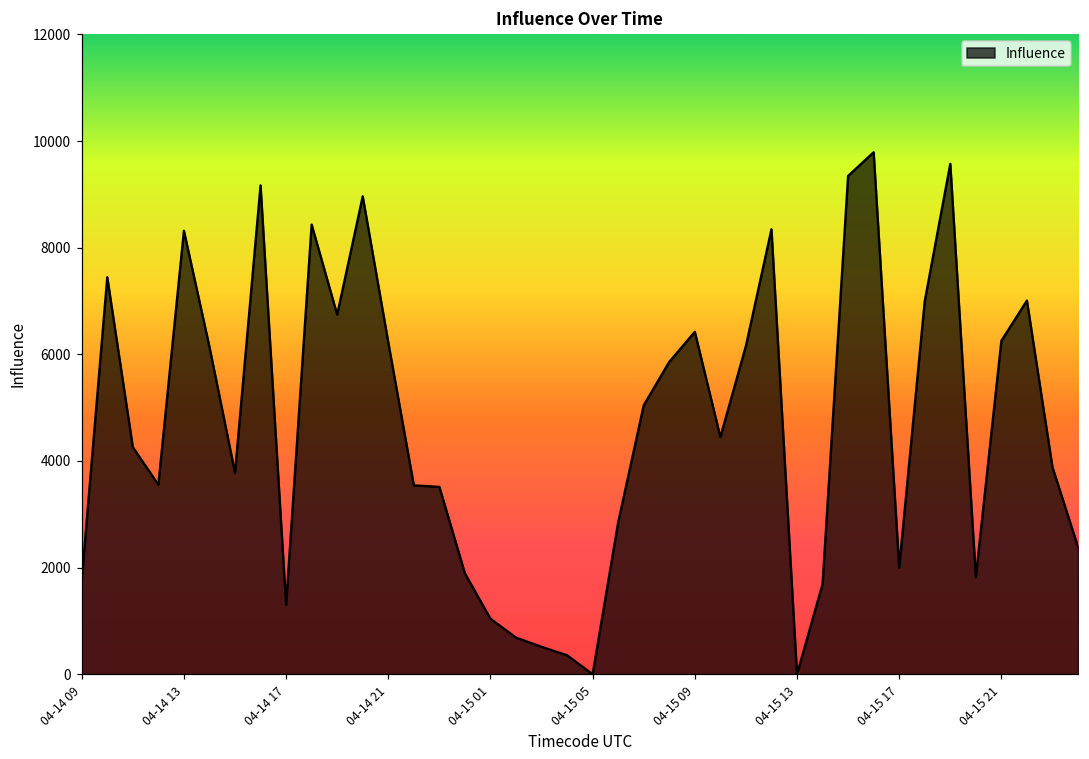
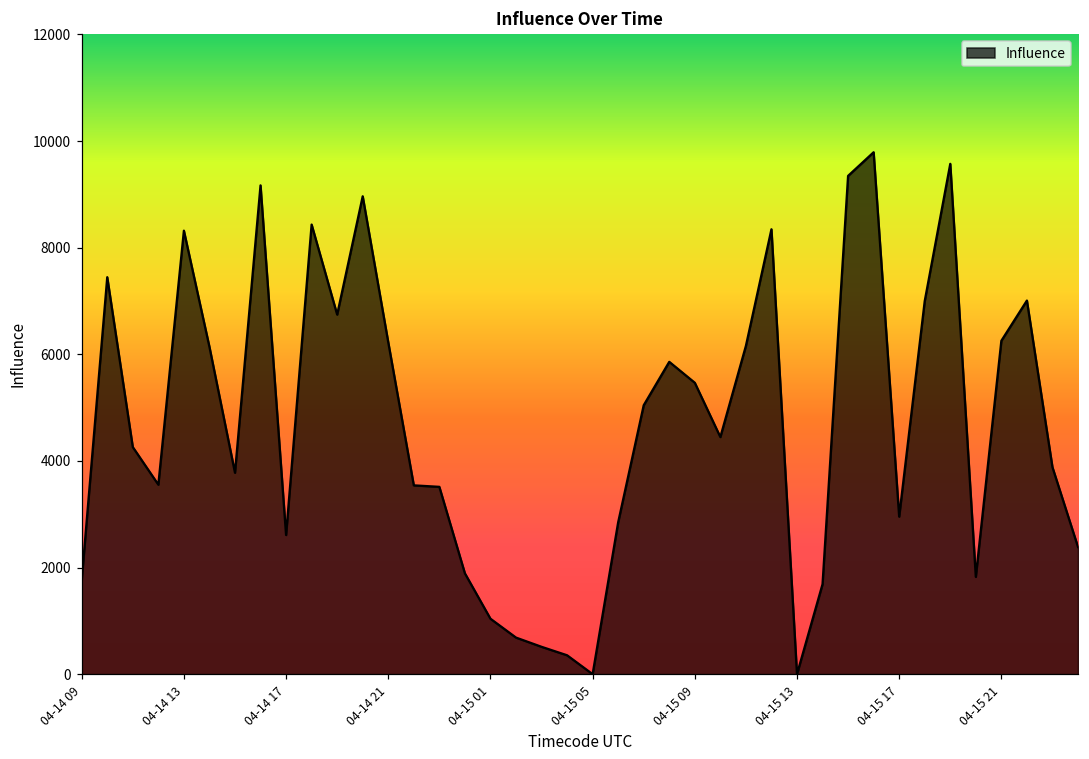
04-14 17: 1300 -> 2600
04-15 09: 6400 -> 5500
04-15 17: 2000 -> 3000
